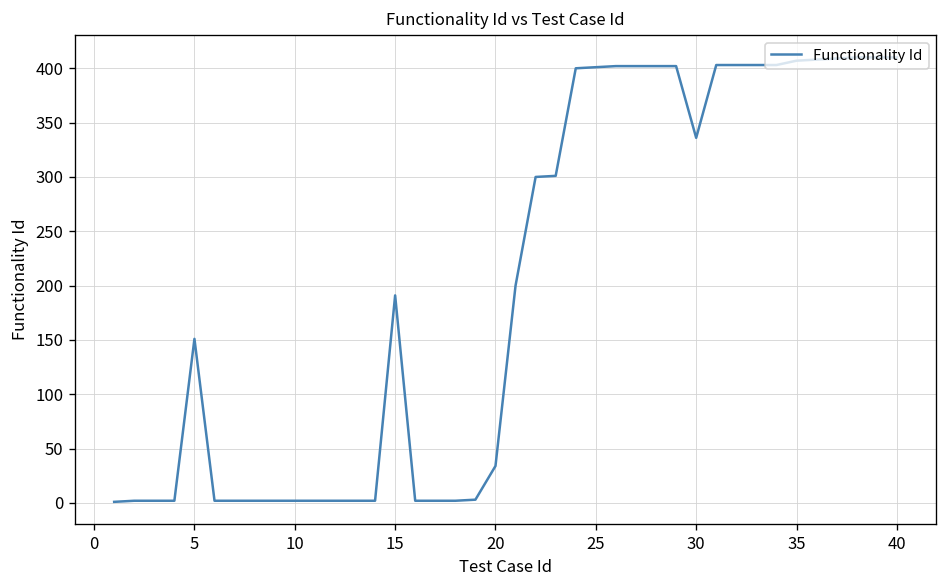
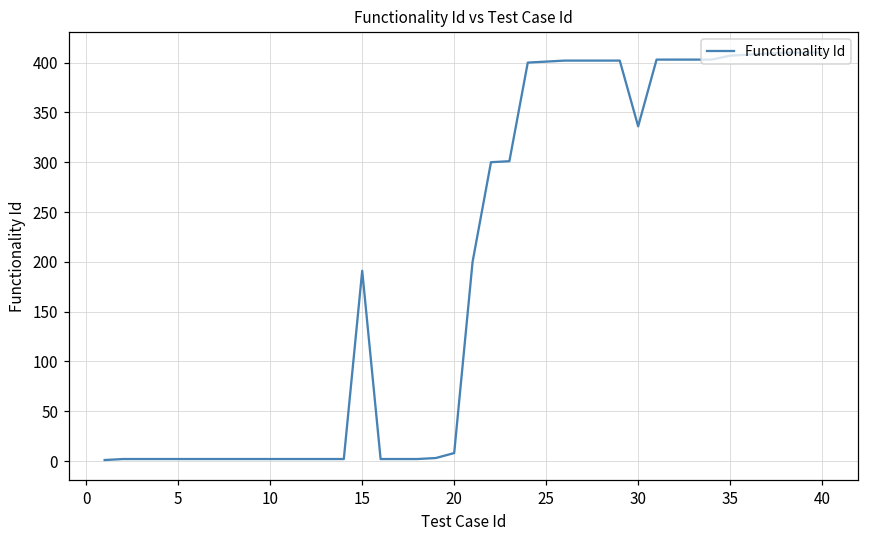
5: 150 -> 0
20: 30 -> 10
